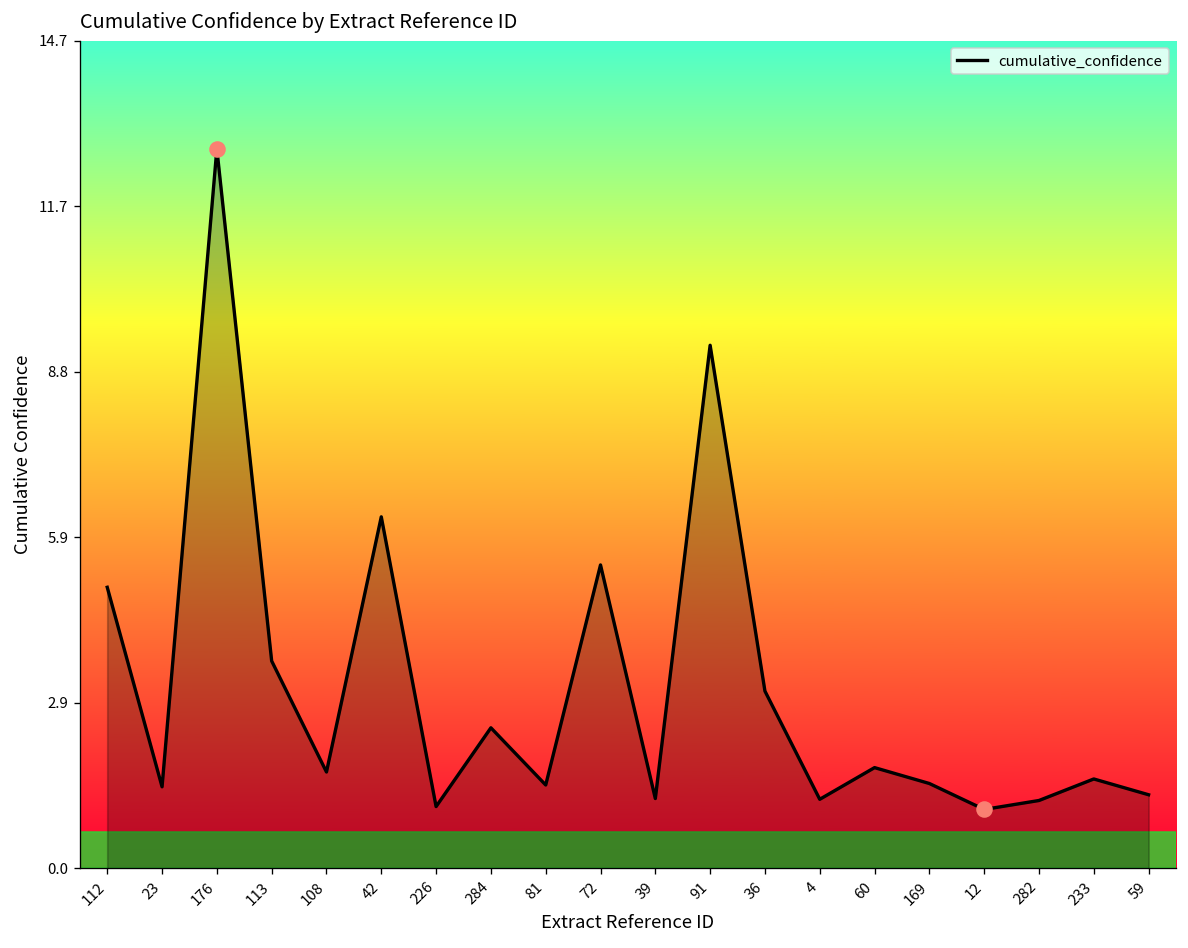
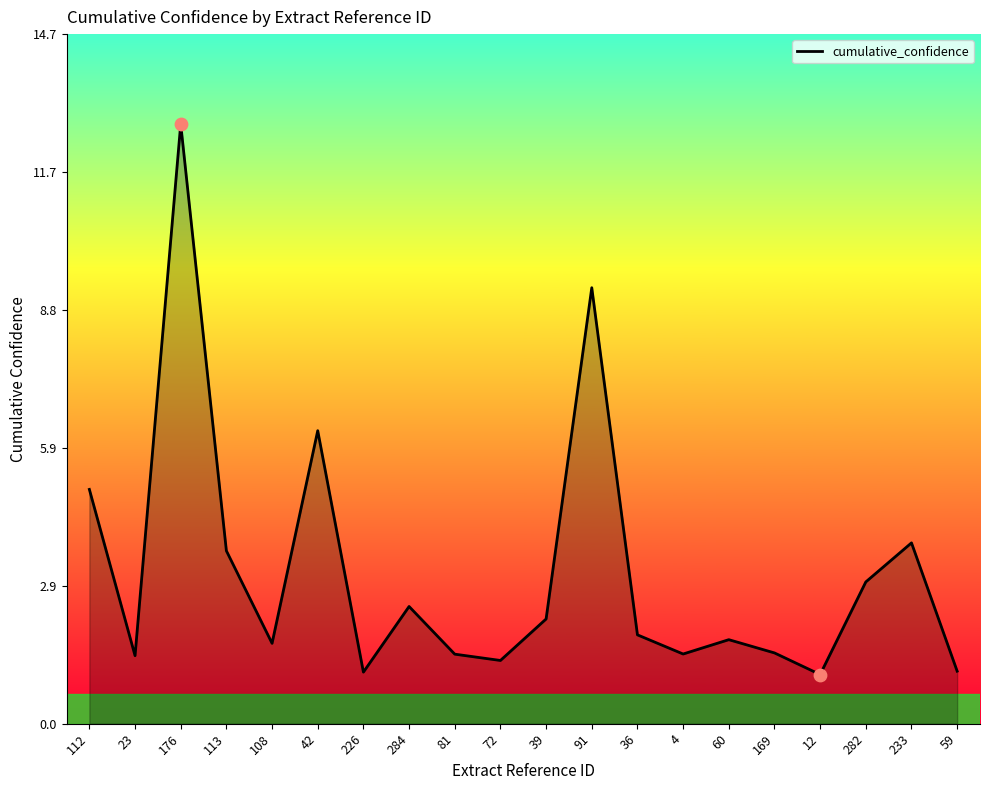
cumulative_confidence, 72: 5.4 -> 1.3
cumulative_confidence, 39: 1.2 -> 2.2
cumulative_confidence, 36: 3.1 -> 1.9
cumulative_confidence, 4: 1.2 -> 1.5
cumulative_confidence, 282: 1.2 -> 3.0
cumulative_confidence, 233: 1.6 -> 3.8
cumulative_confidence, 59: 1.3 -> 1.1
